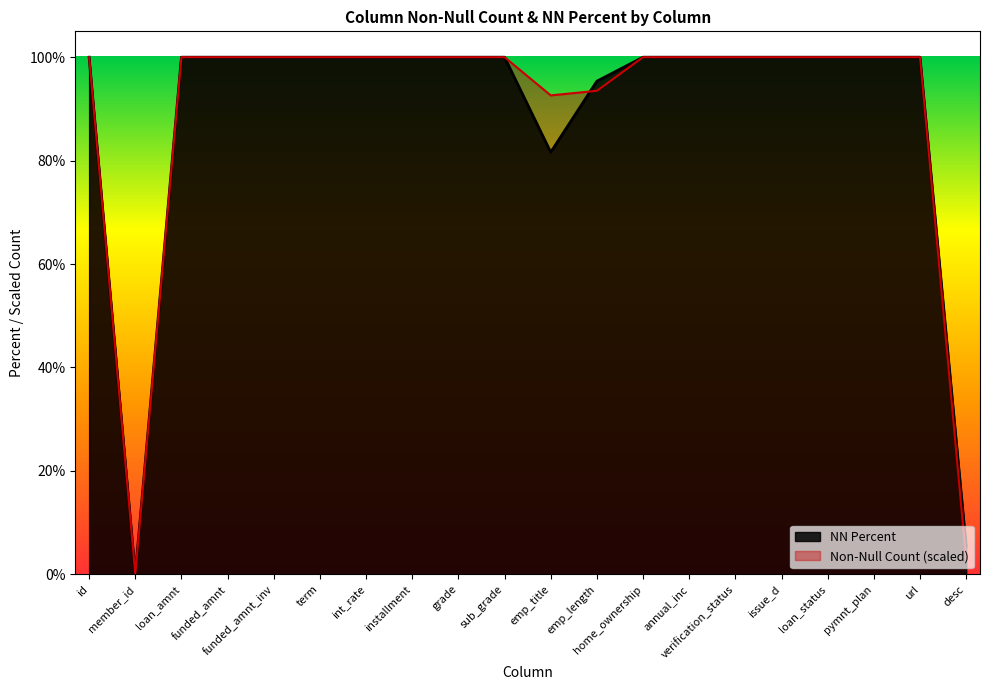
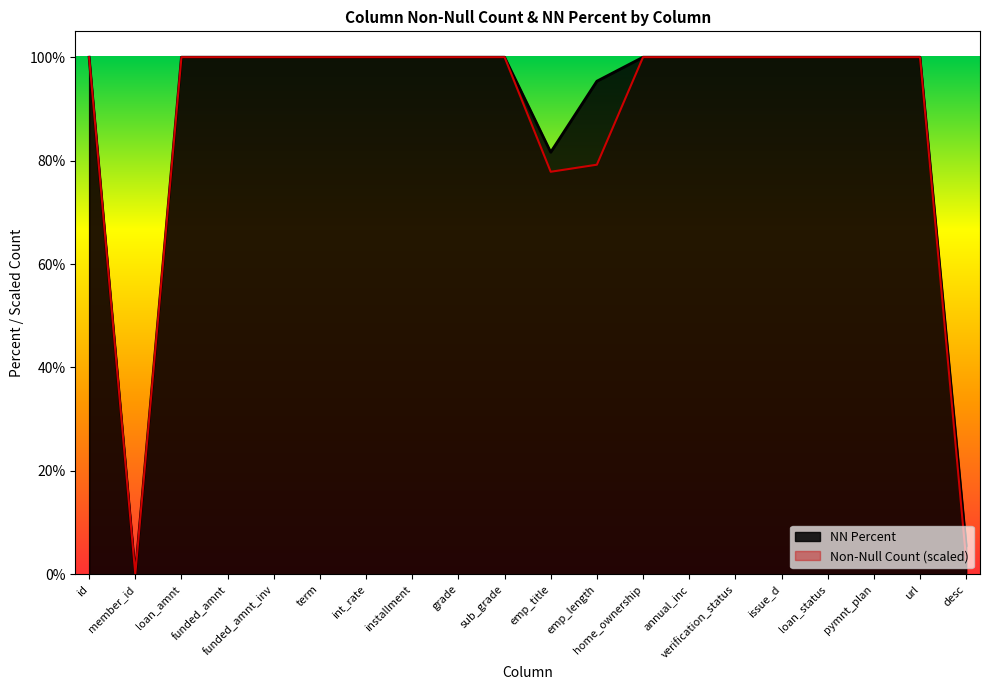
Non-Null Count (scaled), emp_title: 93% -> 78%
Non-Null Count (scaled), emp_length: 94% -> 79%
